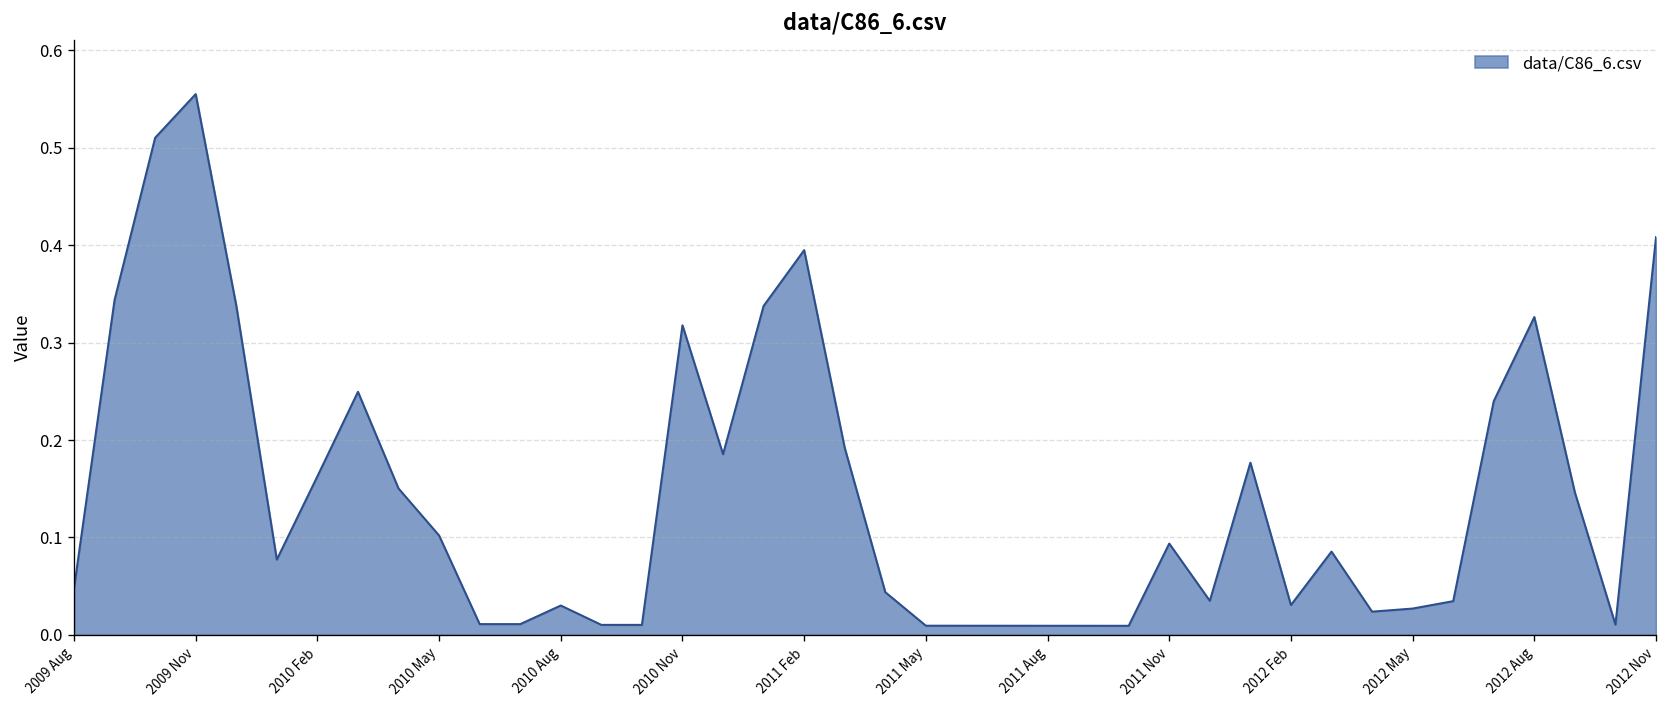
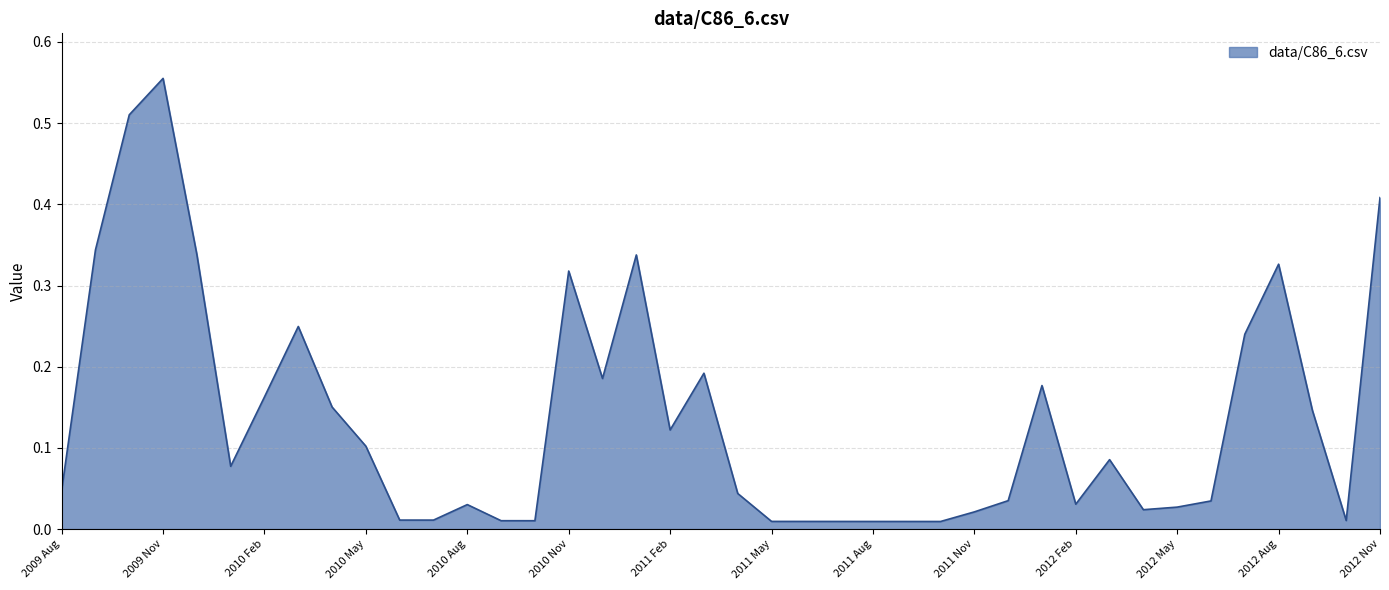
2011 Feb: 0.39 -> 0.12
2011 Nov: 0.09 -> 0.02
